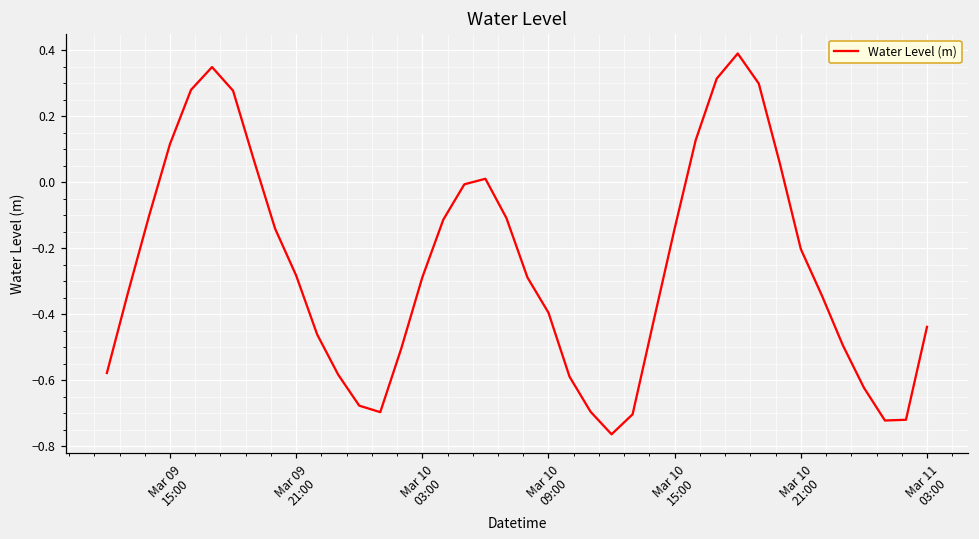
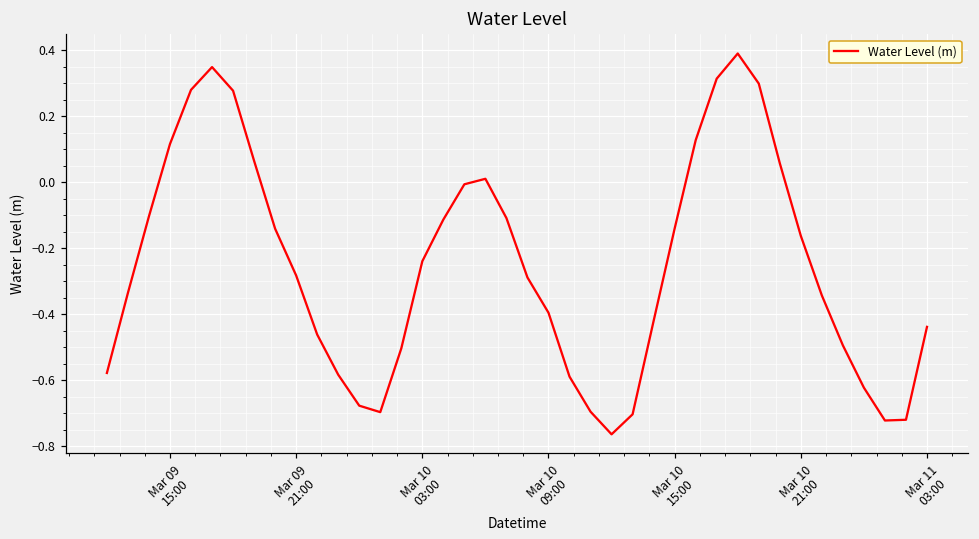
Mar 10 03:00: -0.29 -> -0.24
Mar 10 21:00: -0.20 -> -0.16
